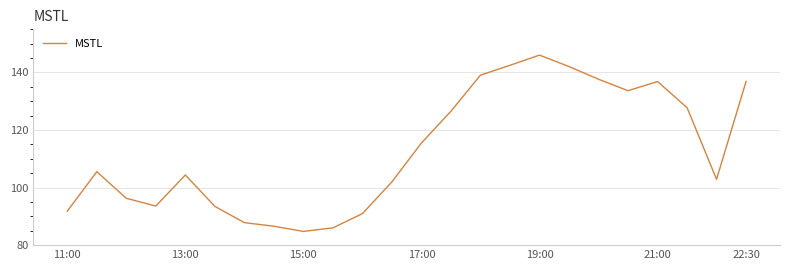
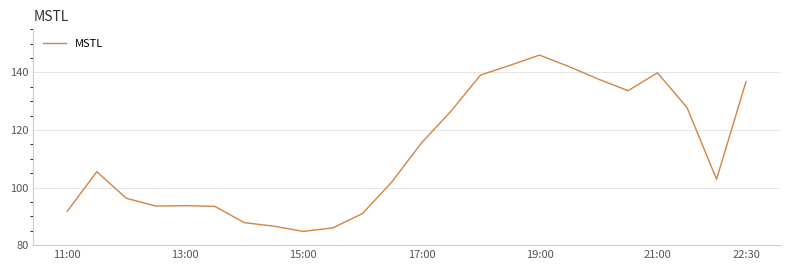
13:00: 104 -> 94
21:00: 137 -> 140
